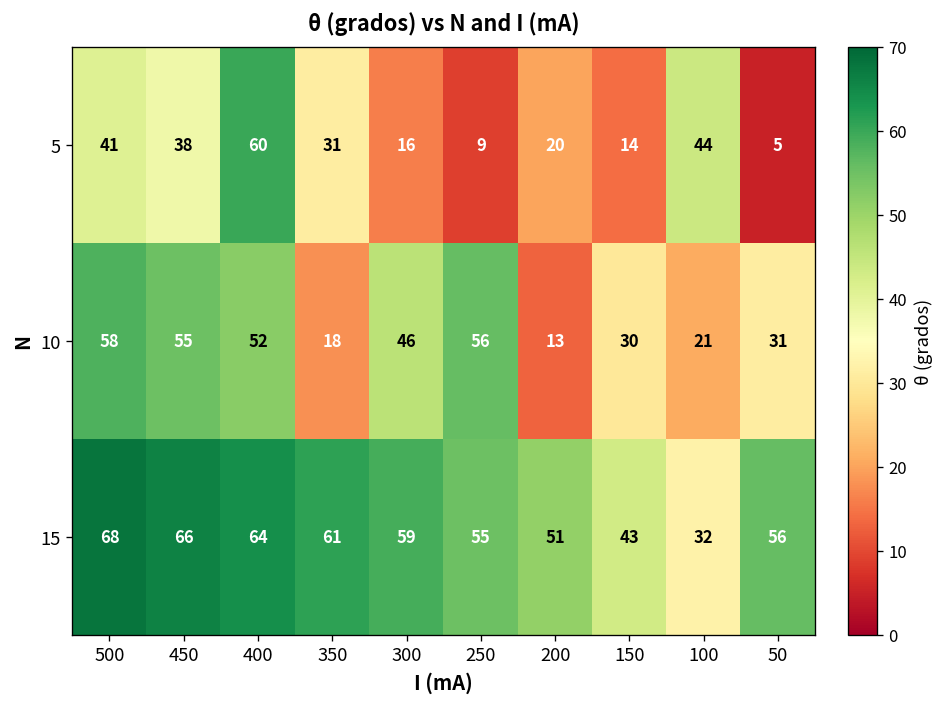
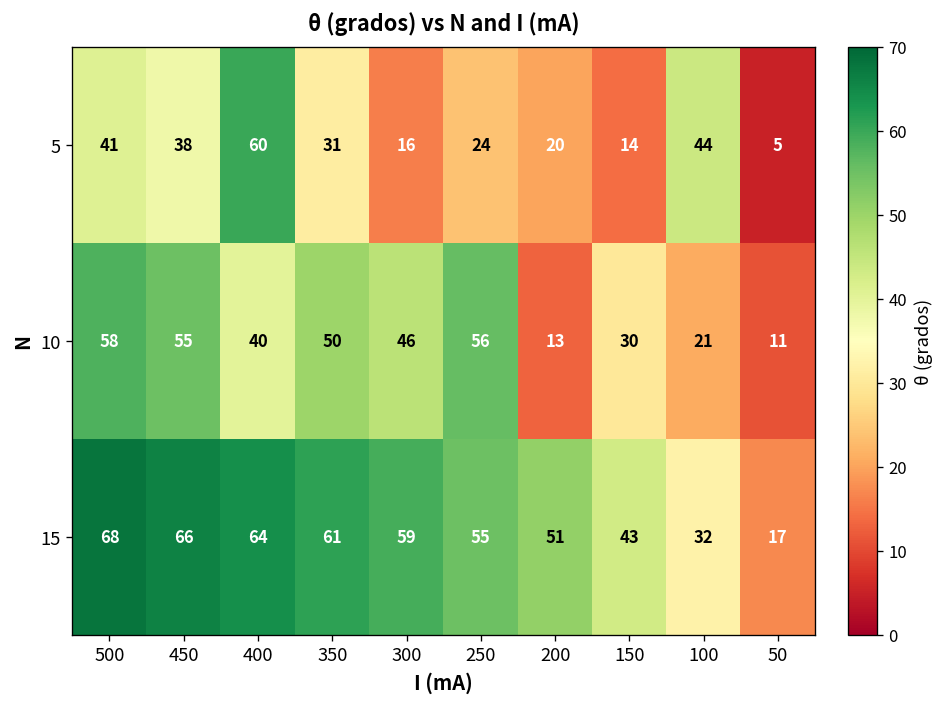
5, 250: 9 -> 24
10, 400: 52 -> 40
10, 350: 18 -> 50
10, 50: 31 -> 11
15, 50: 56 -> 17
